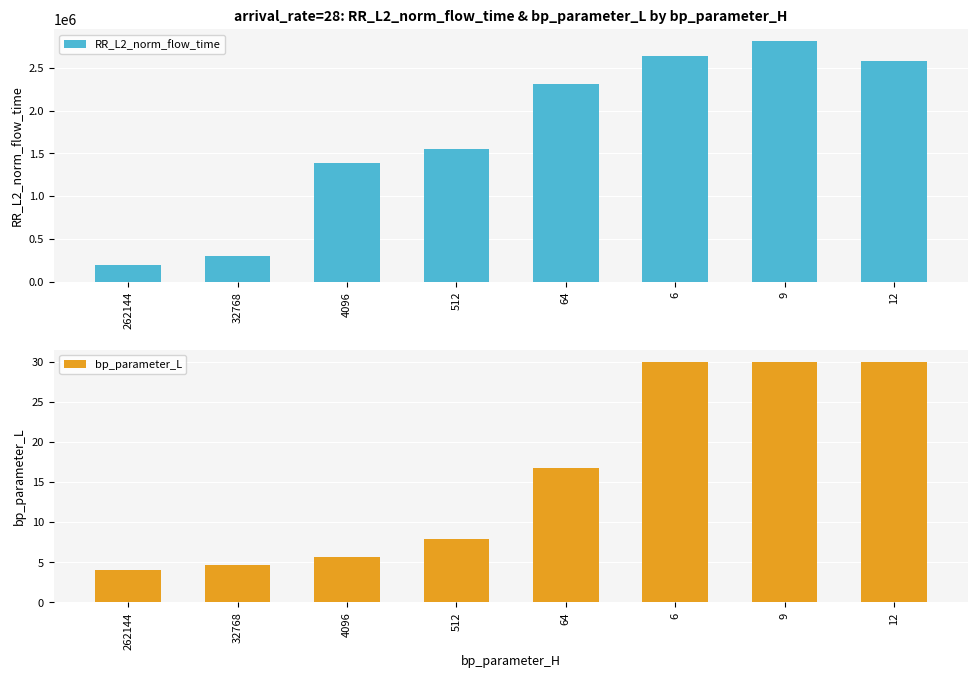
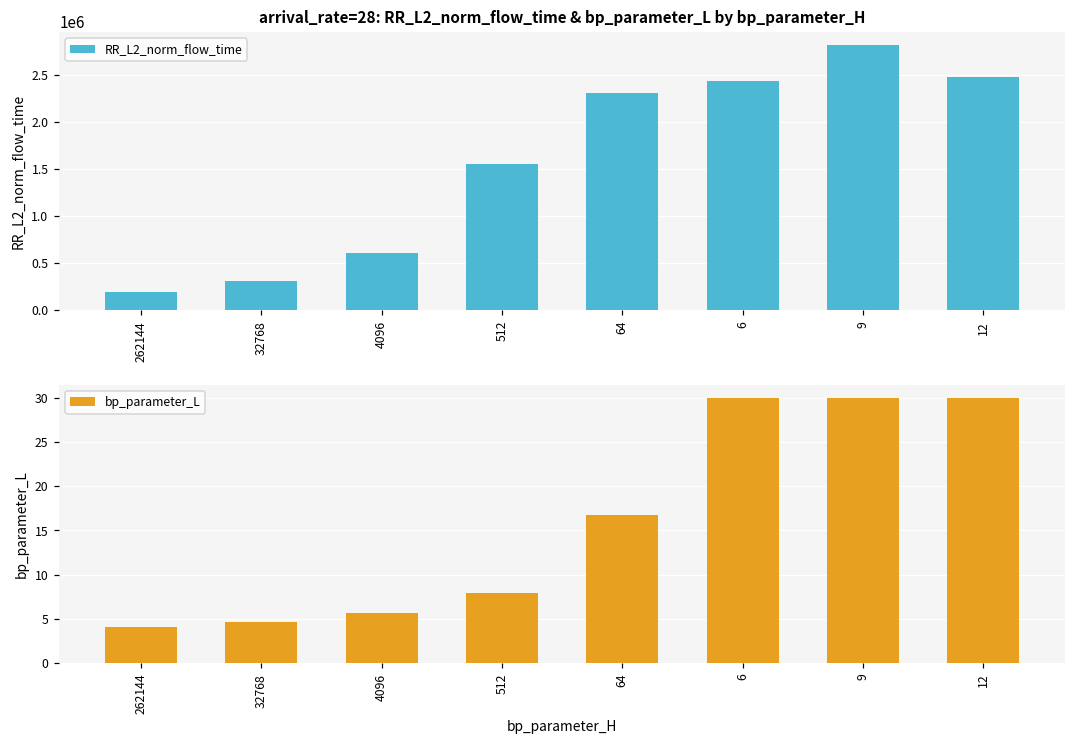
arrival_rate=28: RR_L2_norm_flow_time & bp_parameter_L by bp_parameter_H, 4096: 1400000 -> 600000
arrival_rate=28: RR_L2_norm_flow_time & bp_parameter_L by bp_parameter_H, 6: 2600000 -> 2400000
arrival_rate=28: RR_L2_norm_flow_time & bp_parameter_L by bp_parameter_H, 12: 2600000 -> 2500000
